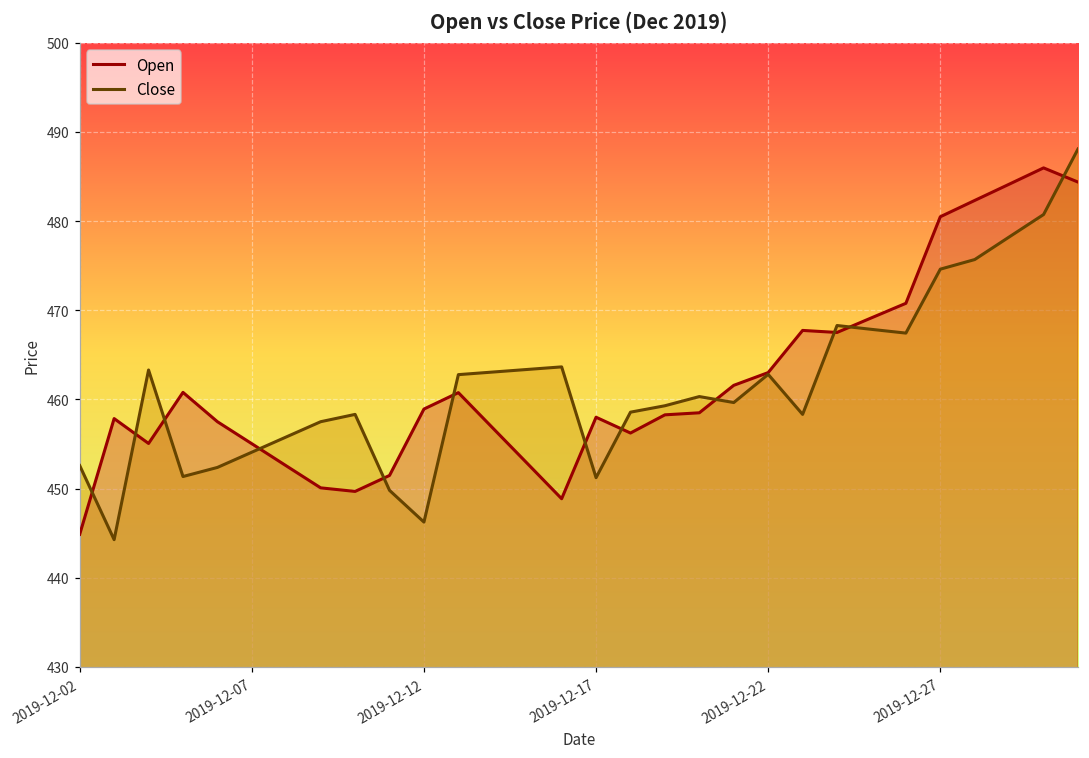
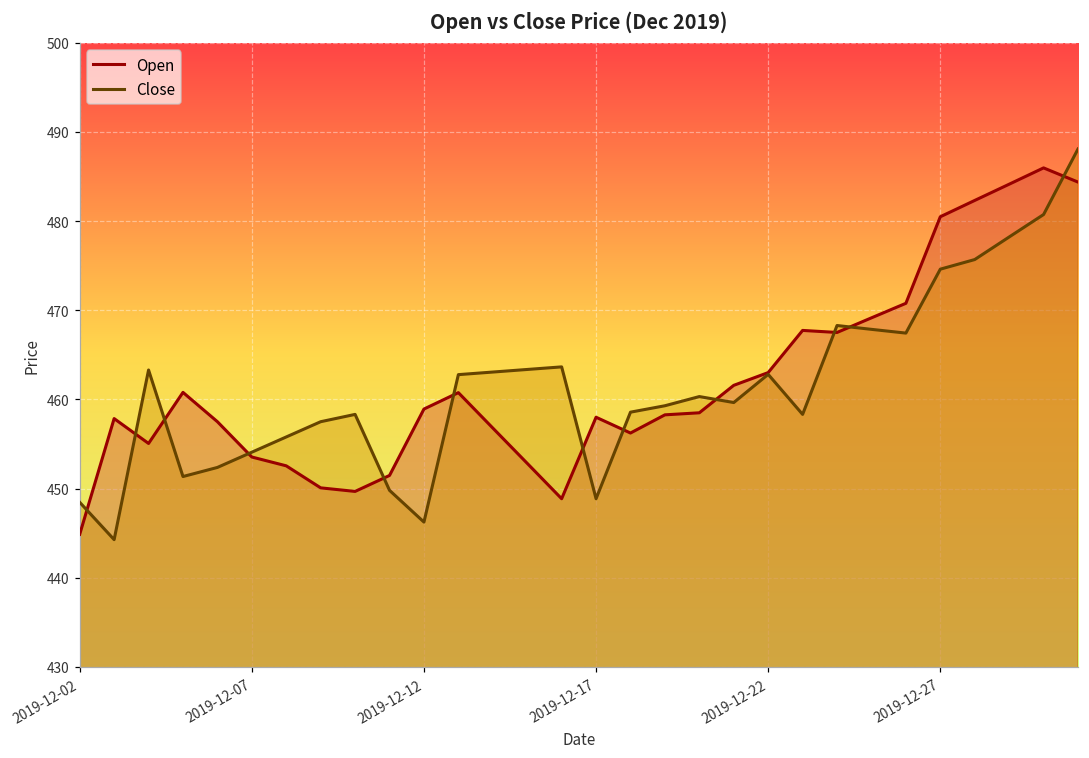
Close, 2019-12-02: 453 -> 448
Open, 2019-12-07: 455 -> 454
Close, 2019-12-17: 451 -> 449
